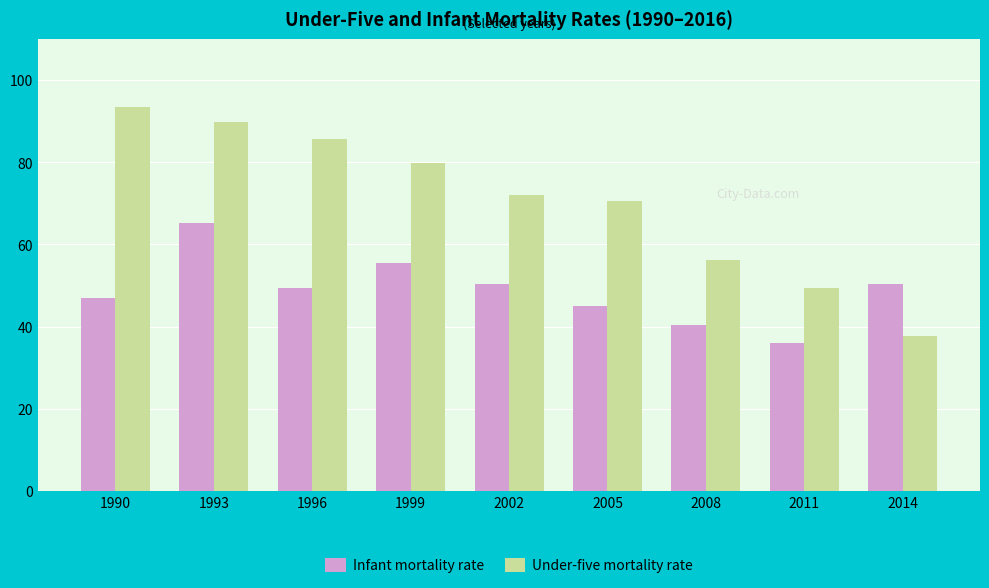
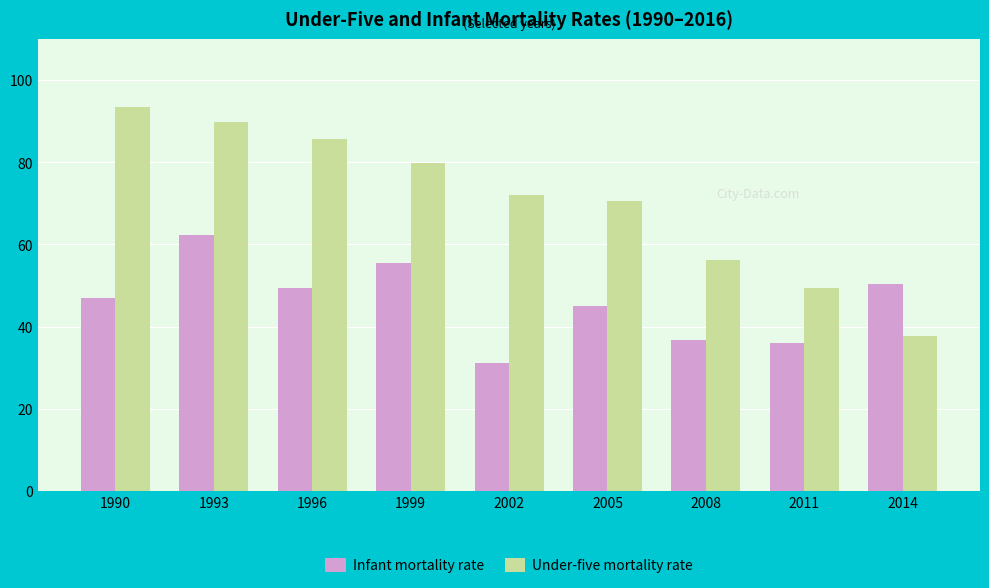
Infant mortality rate, 1993: 65 -> 62
Infant mortality rate, 2002: 50 -> 31
Infant mortality rate, 2008: 40 -> 37
